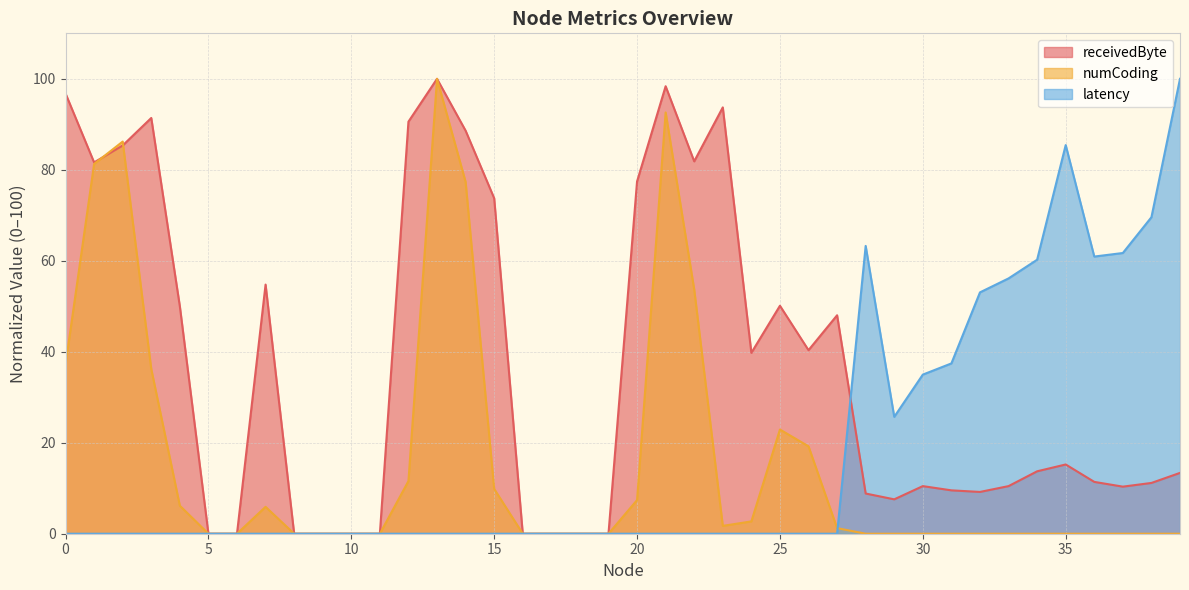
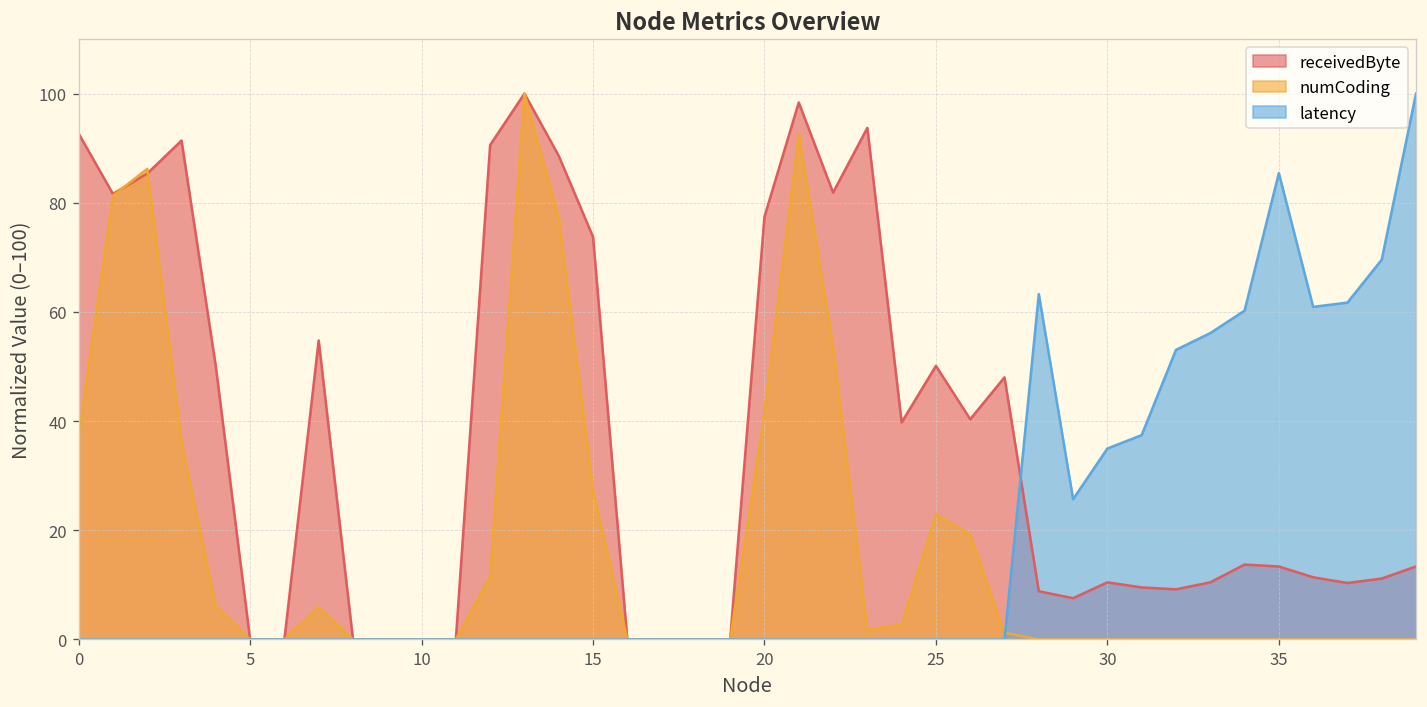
receivedByte, 0: 97 -> 93
numCoding, 15: 10 -> 27
numCoding, 20: 7 -> 42
receivedByte, 35: 15 -> 13
